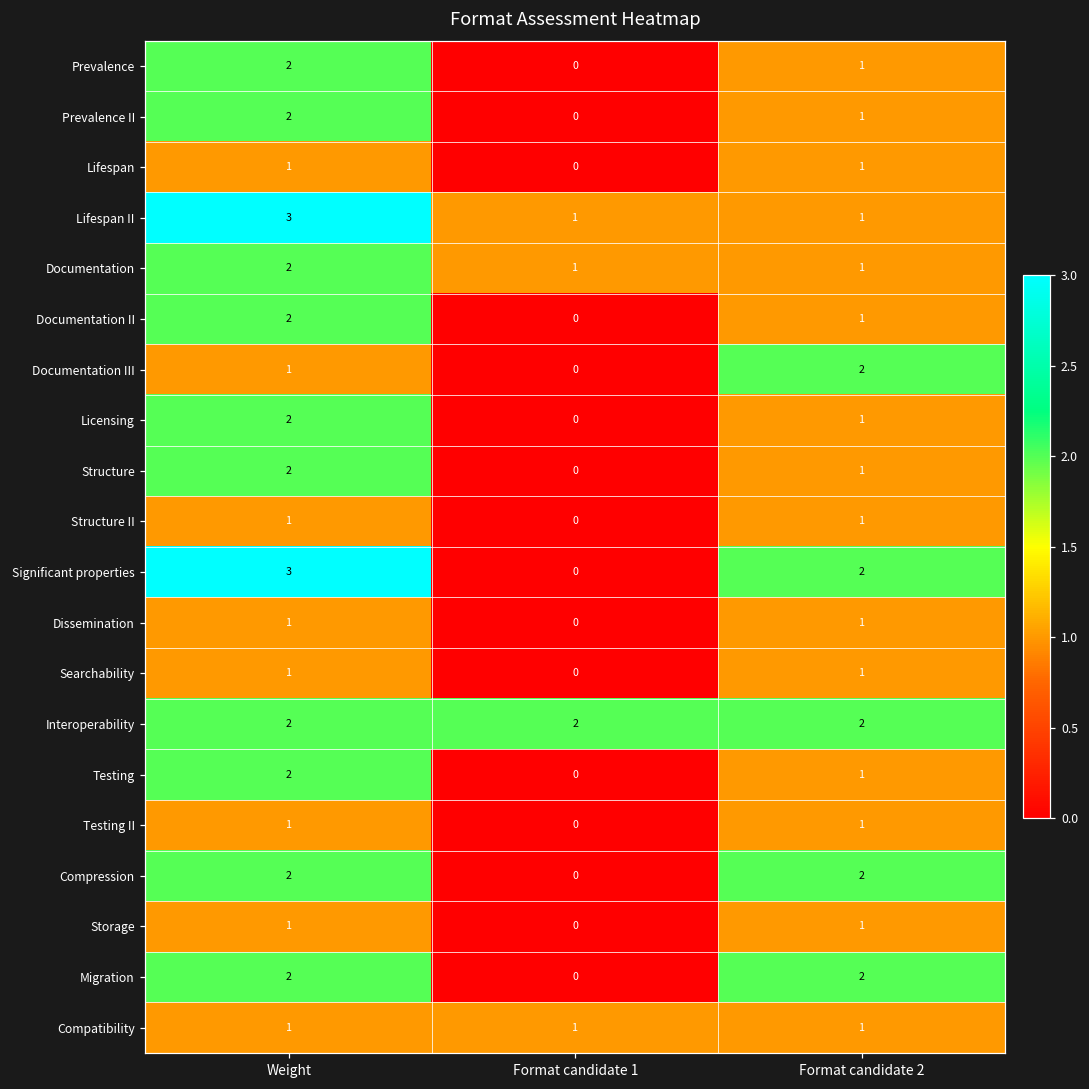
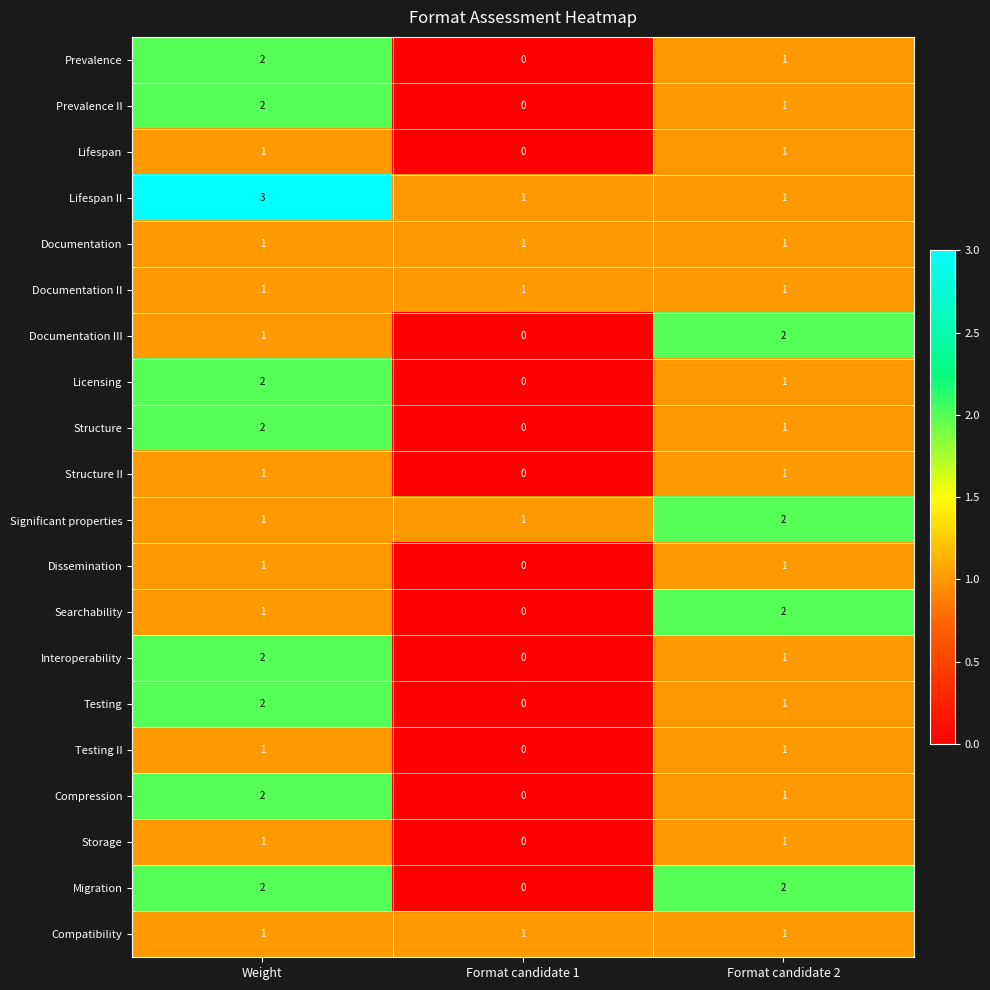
Documentation, Weight: 2 -> 1
Documentation II, Weight: 2 -> 1
Documentation II, Format candidate 1: 0 -> 1
Significant properties, Weight: 3 -> 1
Significant properties, Format candidate 1: 0 -> 1
Searchability, Format candidate 2: 1 -> 2
Interoperability, Format candidate 1: 2 -> 0
Interoperability, Format candidate 2: 2 -> 1
Compression, Format candidate 2: 2 -> 1
